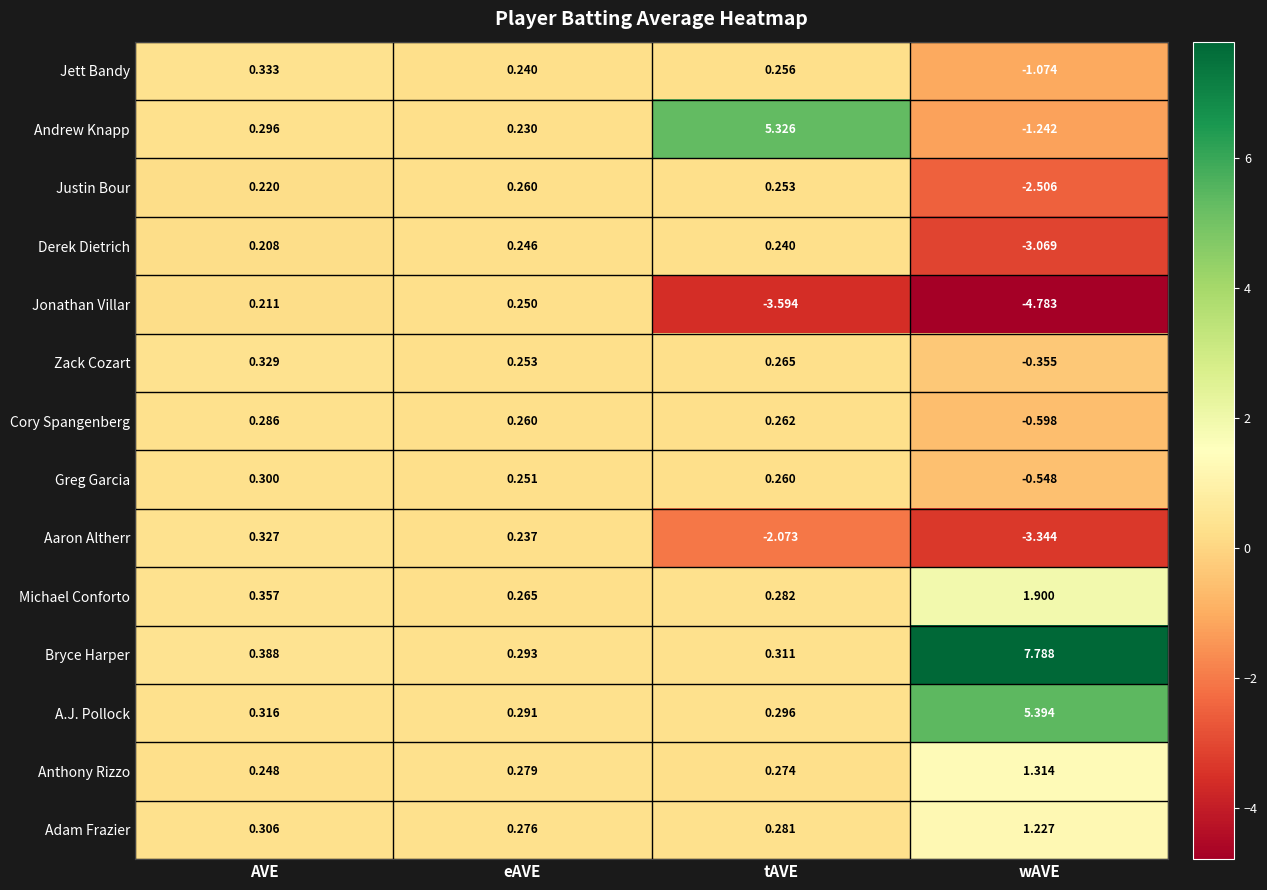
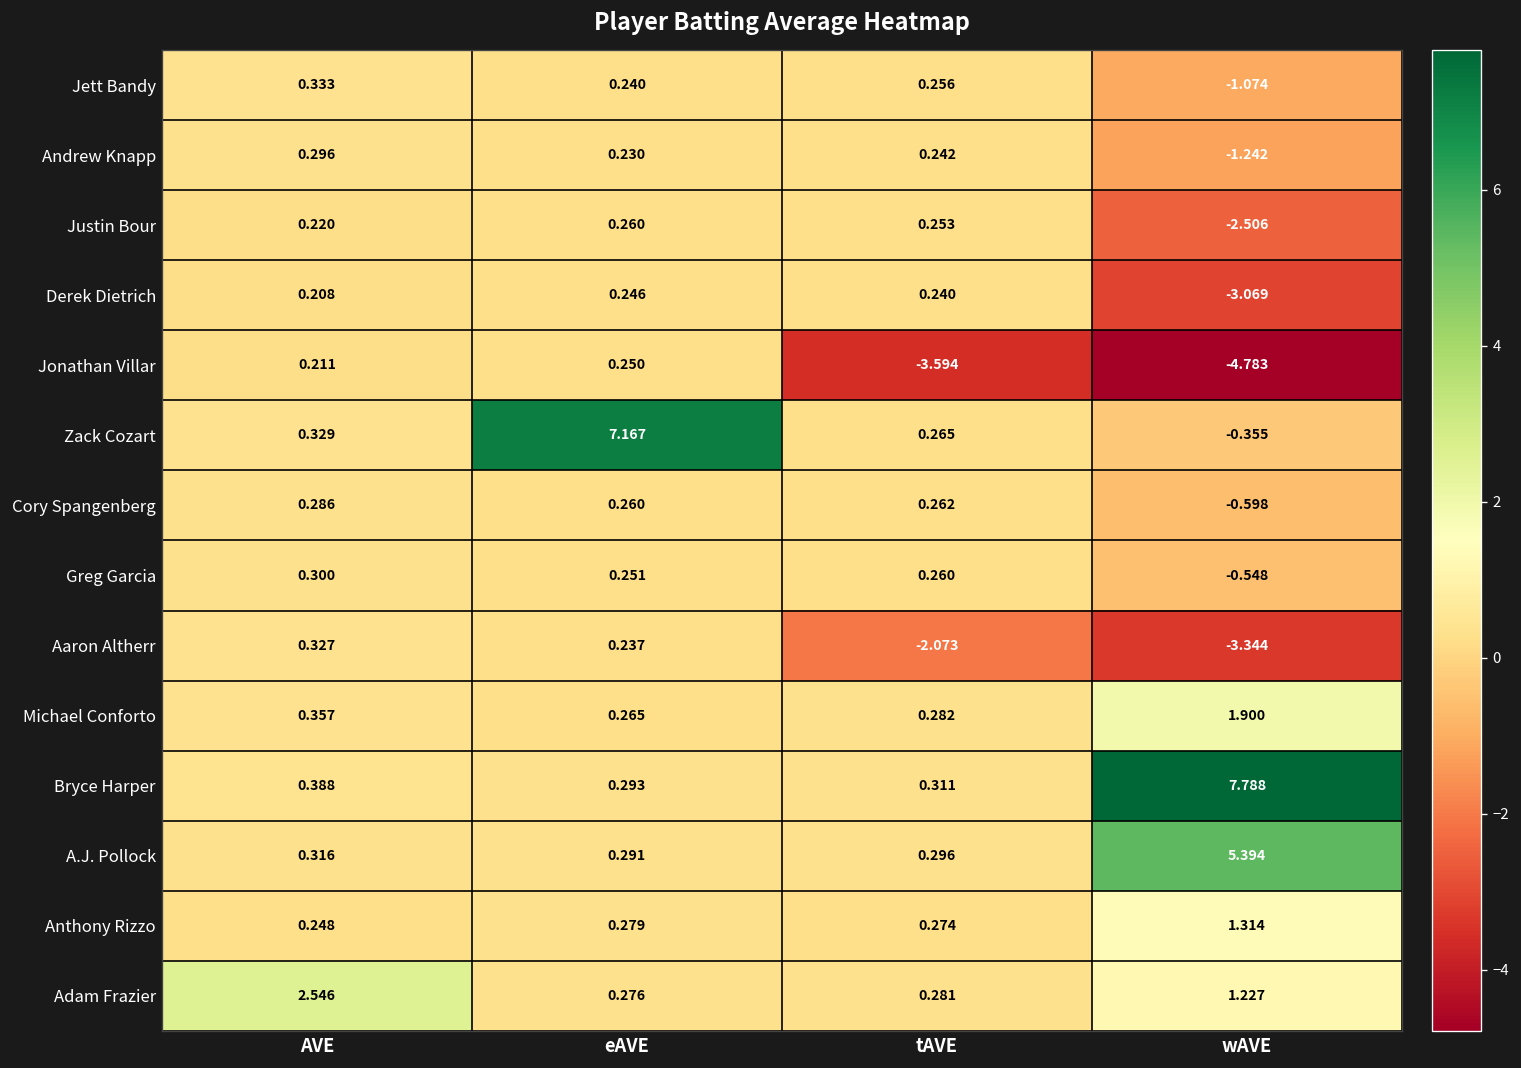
Andrew Knapp, tAVE: 5.326 -> 0.242
Zack Cozart, eAVE: 0.253 -> 7.167
Adam Frazier, AVE: 0.306 -> 2.546
